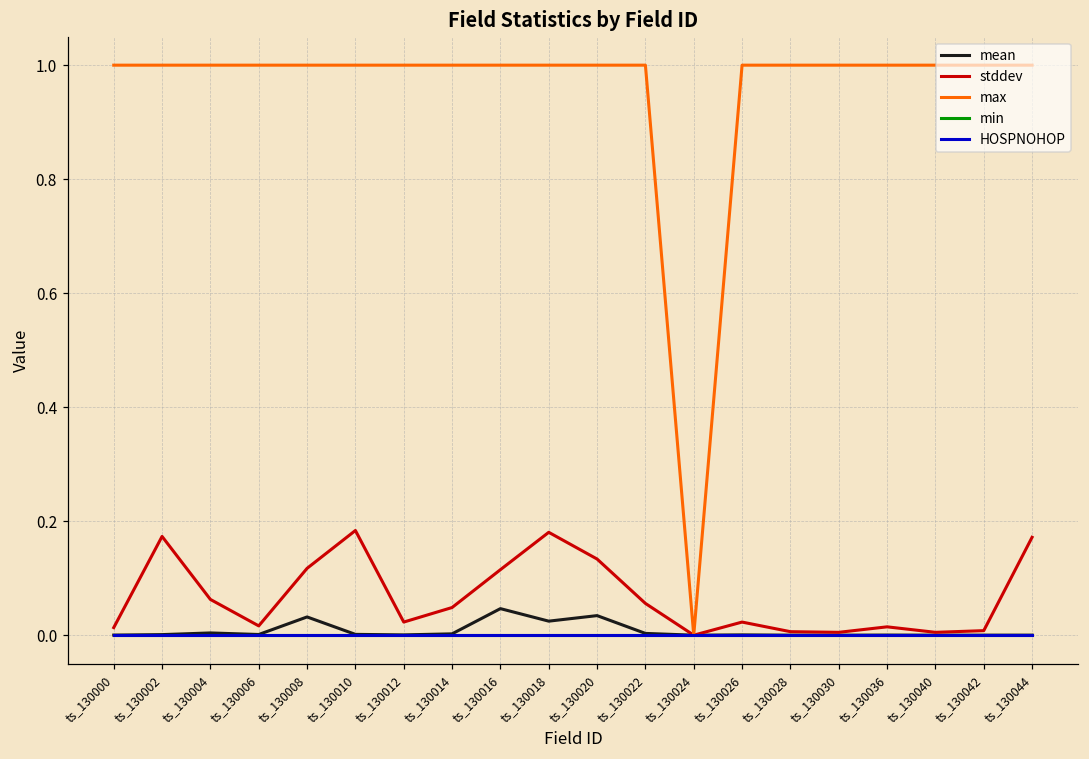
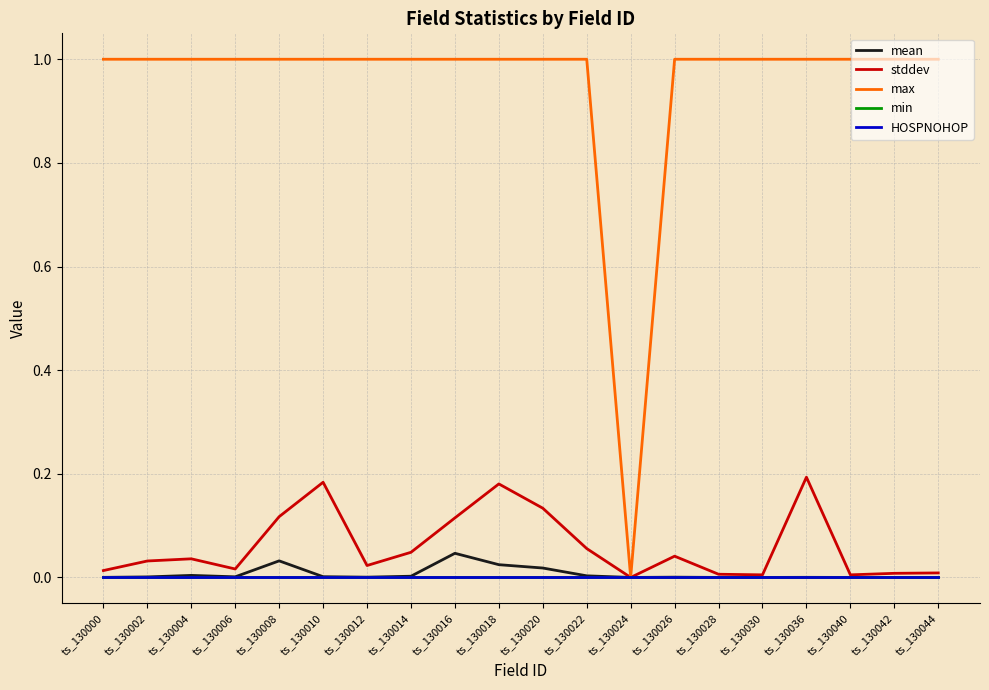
stddev, ts_130002: 0.17 -> 0.03
stddev, ts_130004: 0.06 -> 0.04
mean, ts_130020: 0.03 -> 0.02
stddev, ts_130026: 0.02 -> 0.04
stddev, ts_130036: 0.01 -> 0.19
stddev, ts_130044: 0.17 -> 0.01
